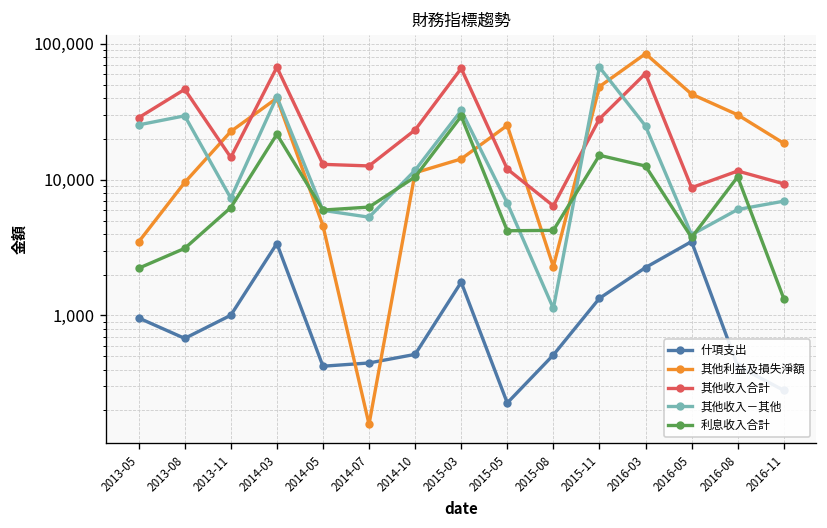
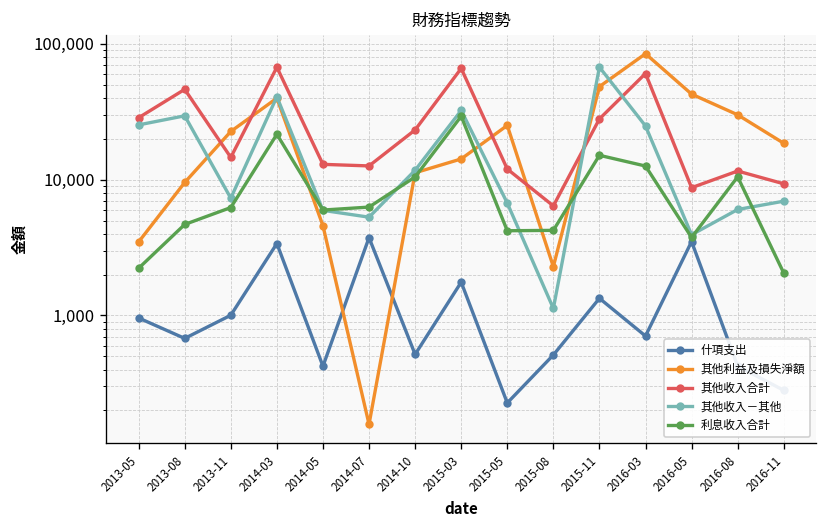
利息收入合計, 2013-08: 3,100 -> 4,700
什項支出, 2014-07: 450 -> 3,700
什項支出, 2016-03: 2,300 -> 700
利息收入合計, 2016-11: 1,300 -> 2,100
